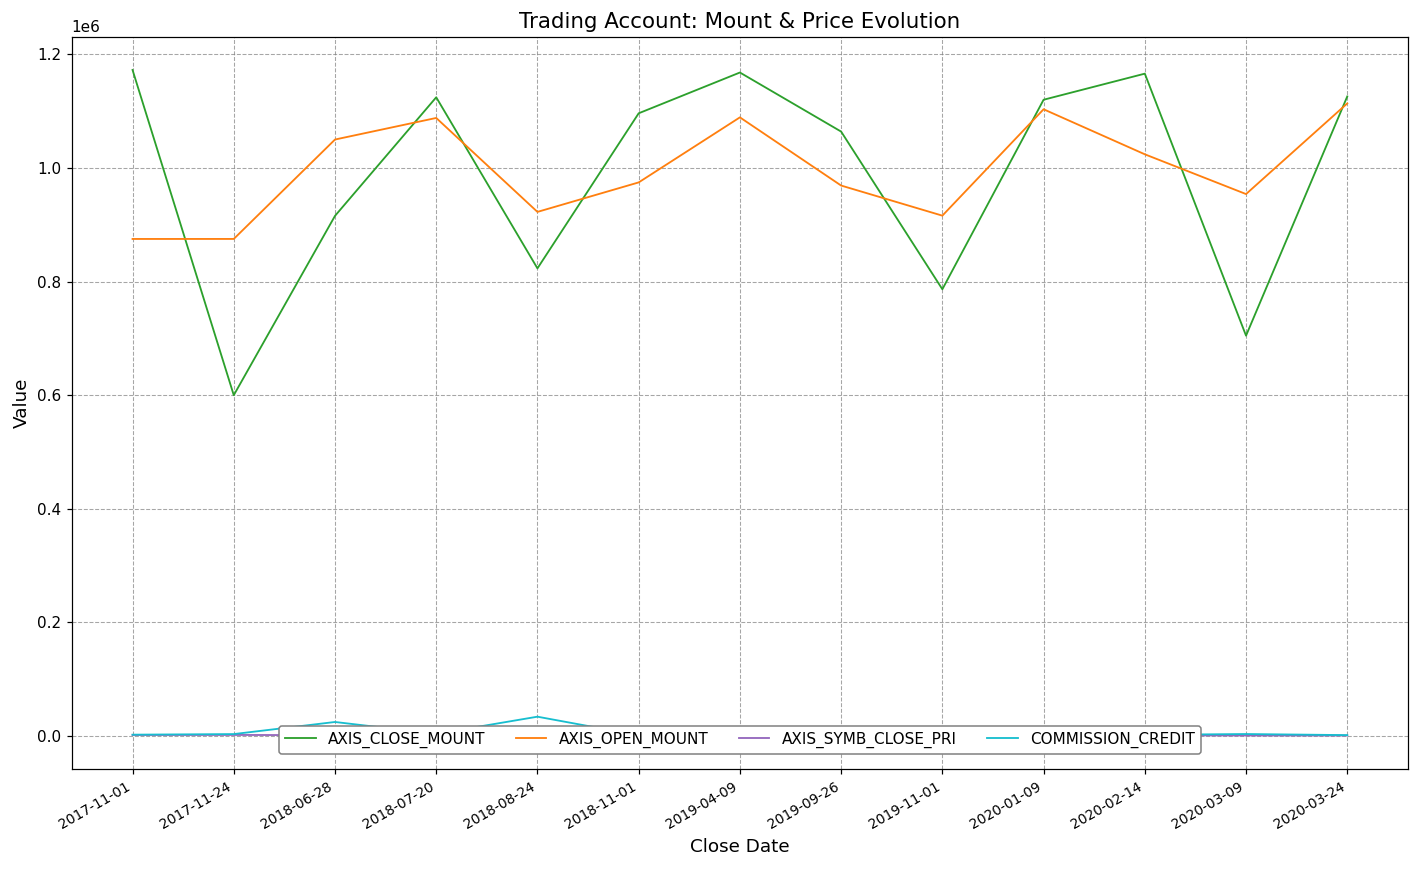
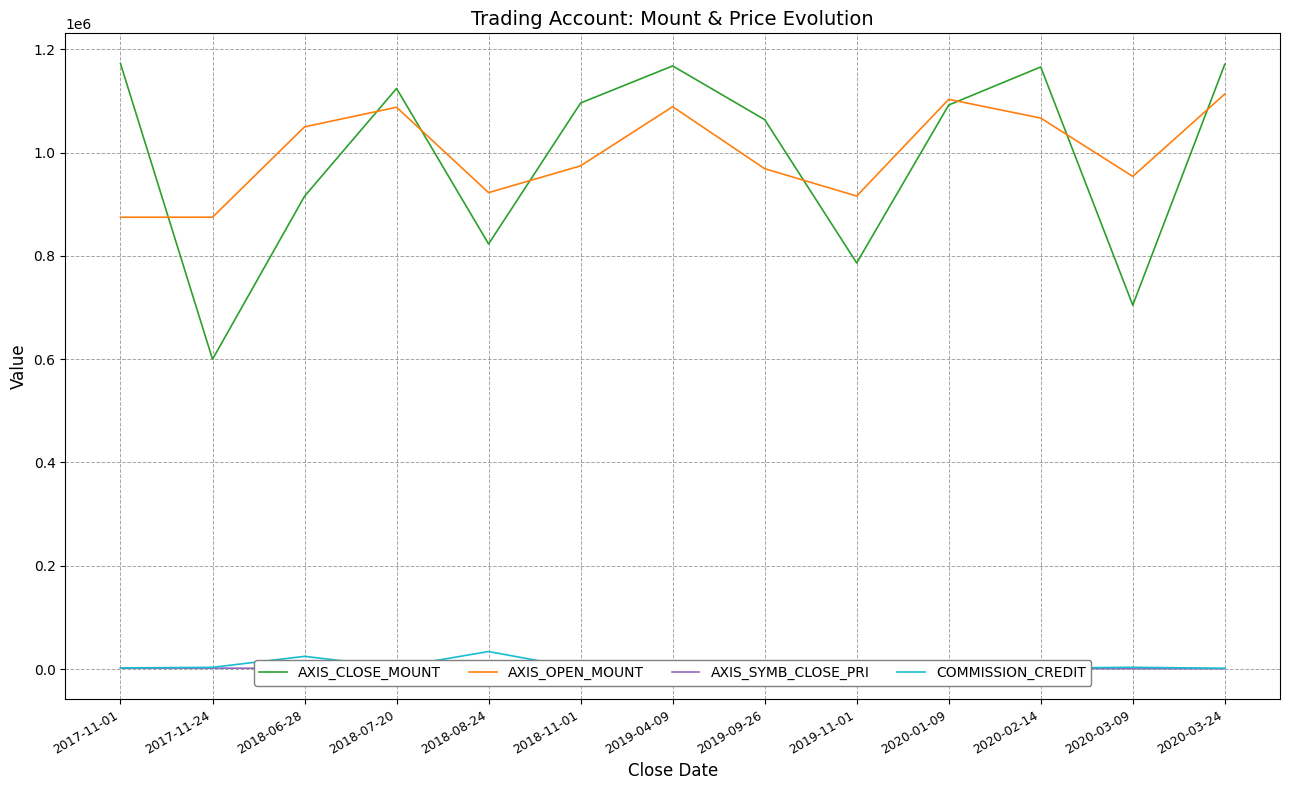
AXIS_CLOSE_MOUNT, 2020-01-09: 1120000 -> 1090000
AXIS_OPEN_MOUNT, 2020-02-14: 1020000 -> 1070000
AXIS_CLOSE_MOUNT, 2020-03-24: 1130000 -> 1170000
